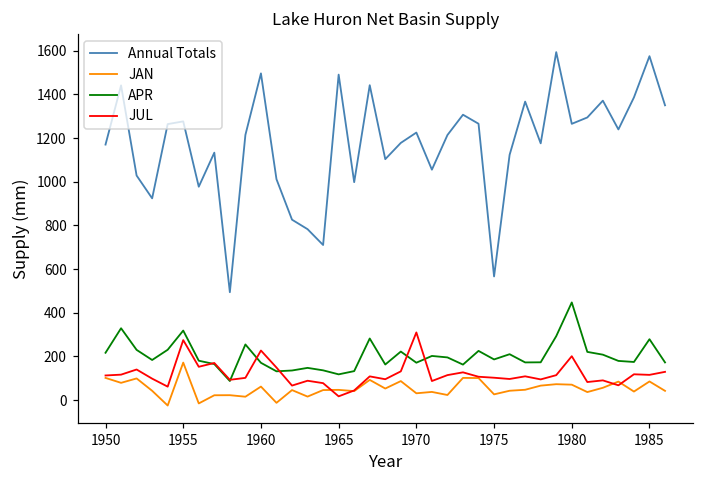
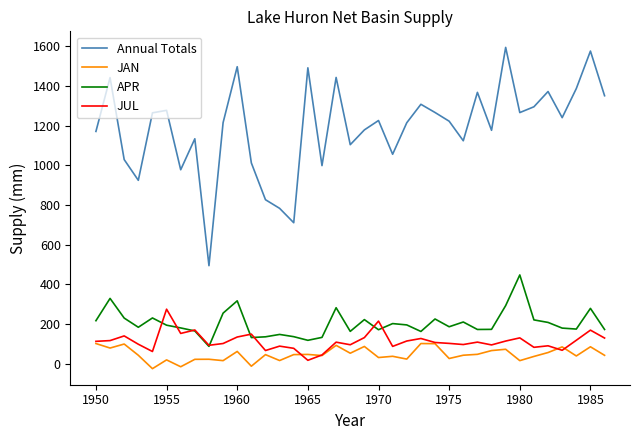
JAN, 1955: 170 -> 20
APR, 1955: 320 -> 190
APR, 1960: 170 -> 320
JUL, 1960: 230 -> 130
JUL, 1970: 310 -> 210
Annual Totals, 1975: 570 -> 1220
JAN, 1980: 70 -> 20
JUL, 1980: 200 -> 130
JUL, 1985: 120 -> 170
